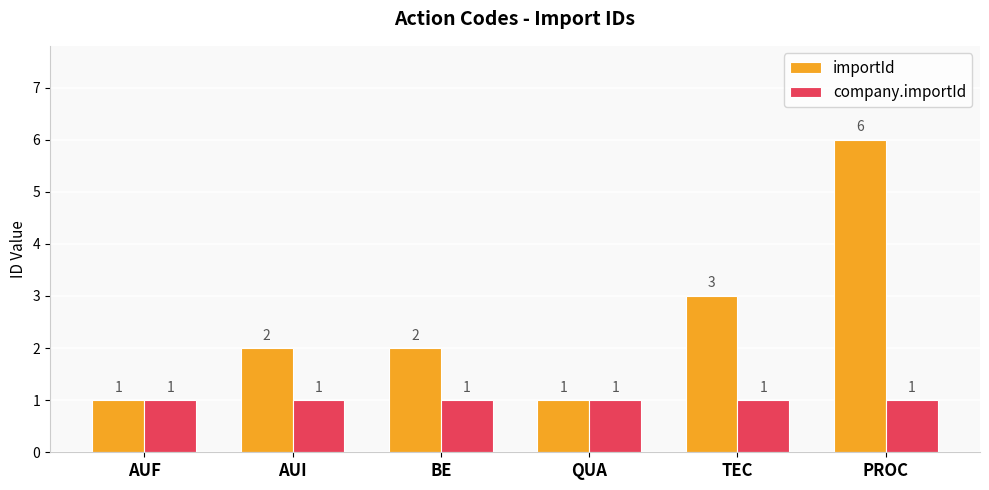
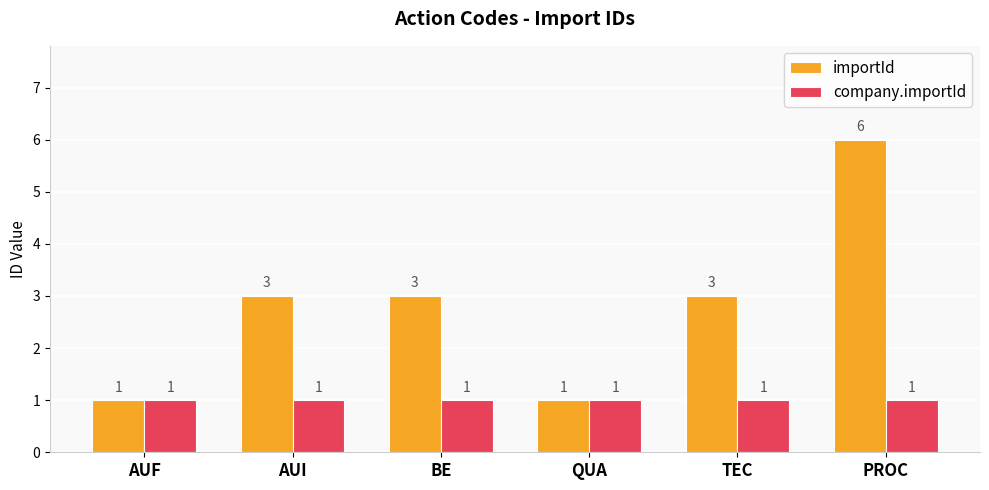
importId, AUI: 2 -> 3
importId, BE: 2 -> 3
